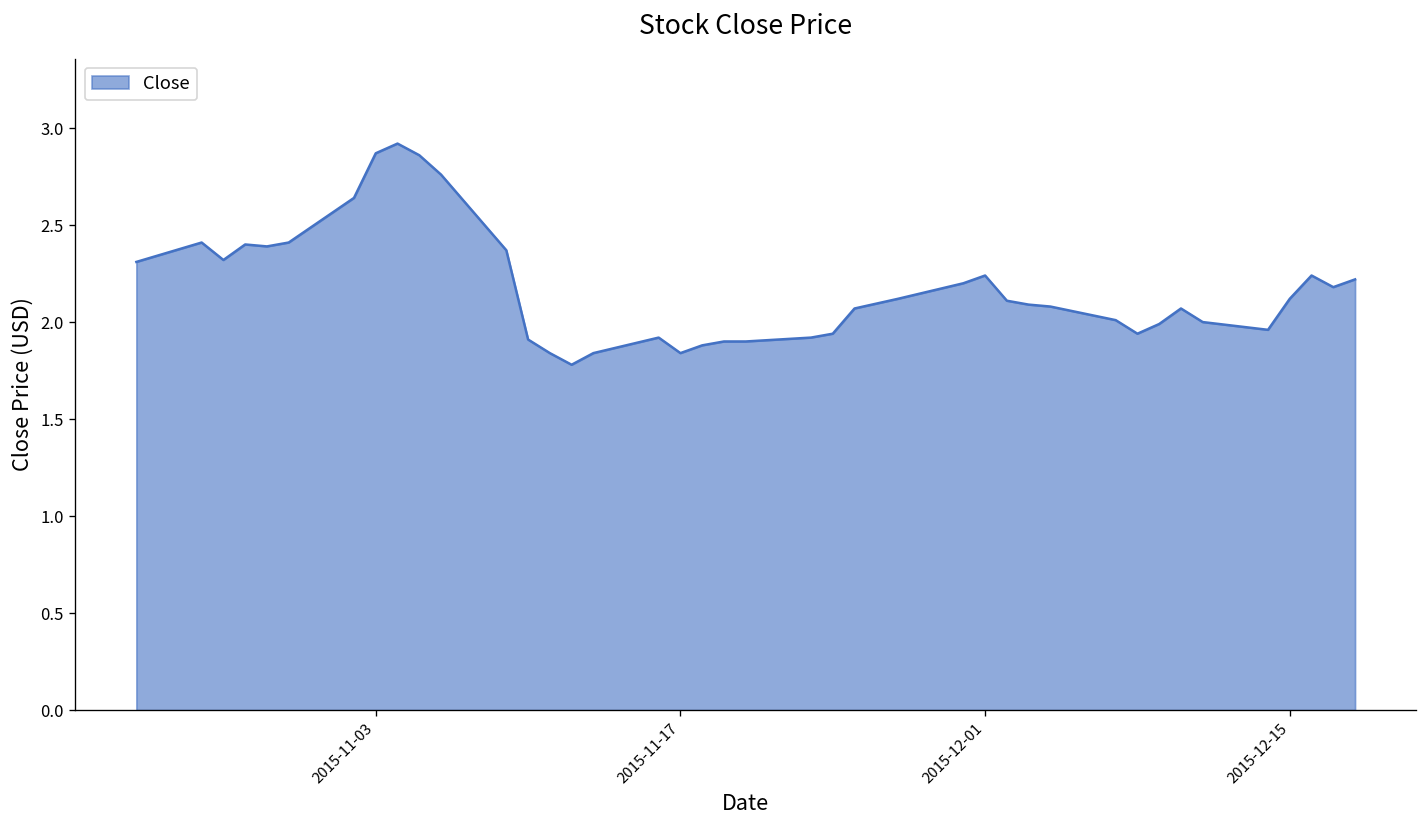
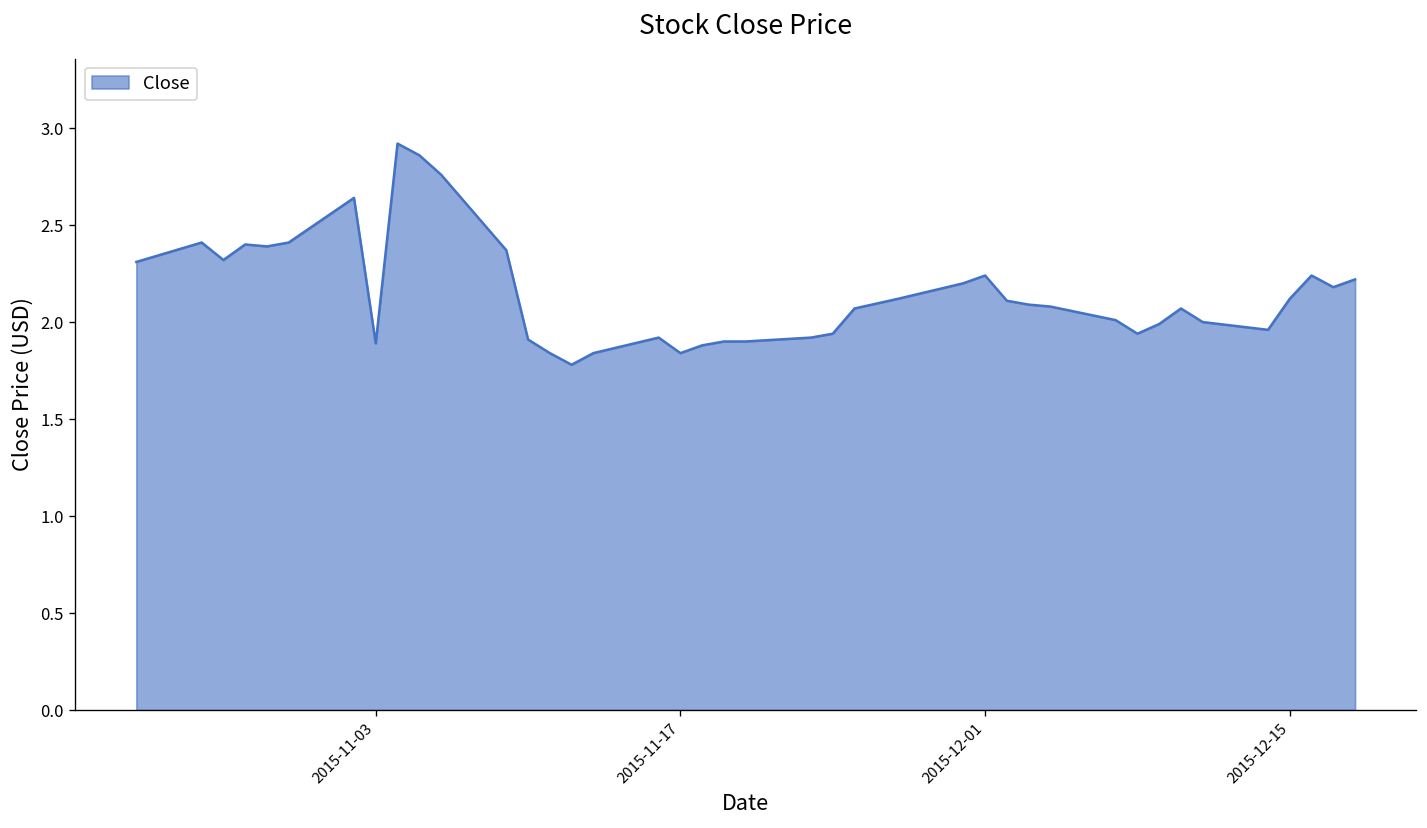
2015-11-03: 2.87 -> 1.89
